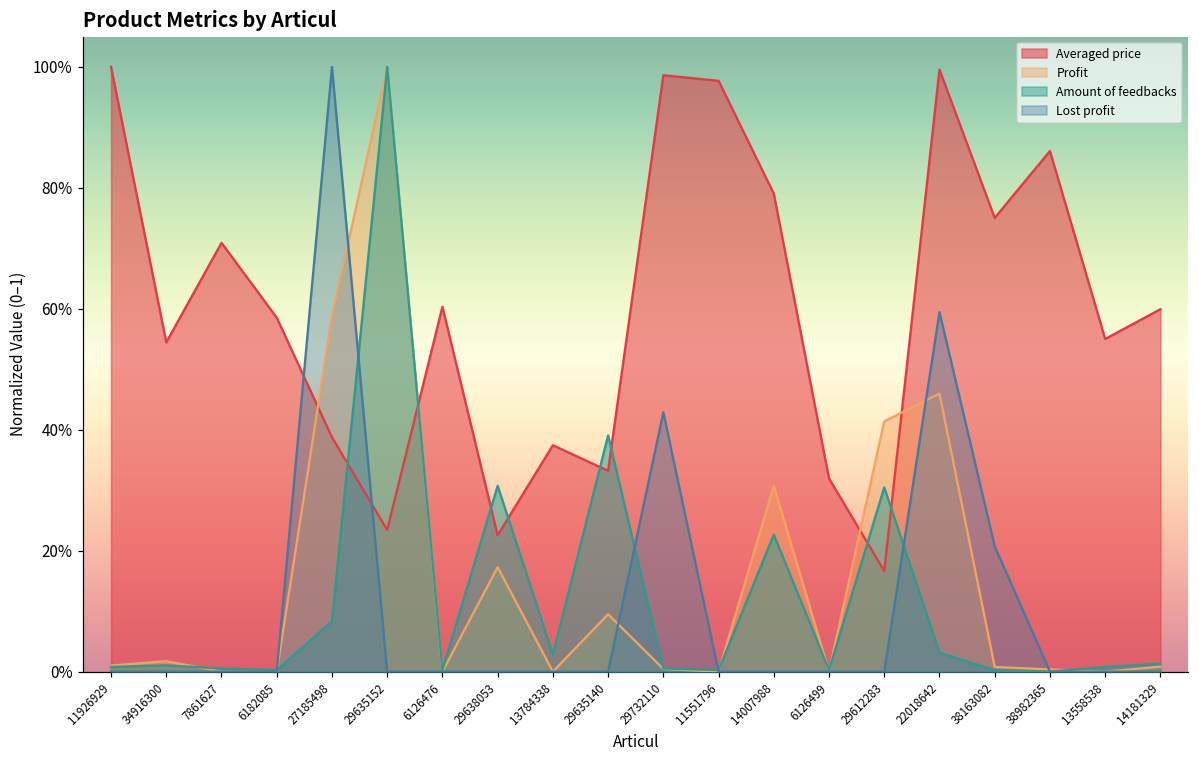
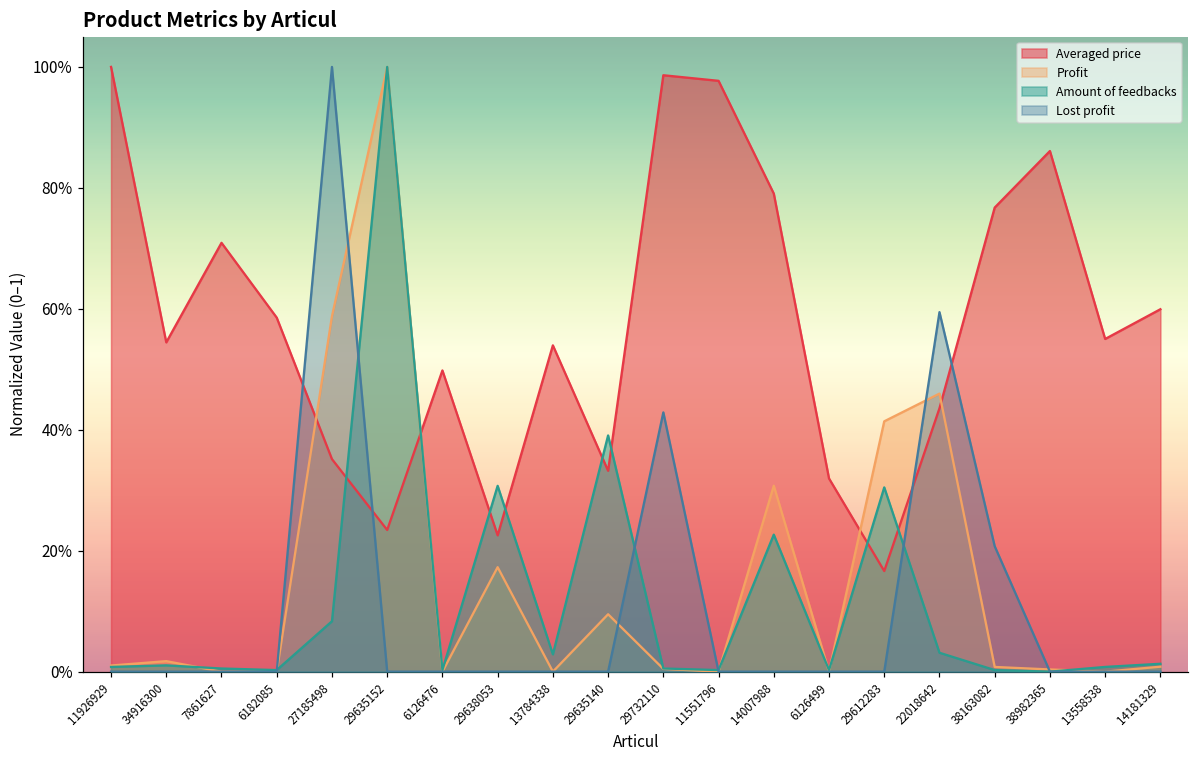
Averaged price, 27185498: 39% -> 35%
Averaged price, 6126476: 60% -> 50%
Averaged price, 13784338: 37% -> 54%
Averaged price, 22018642: 100% -> 44%
Averaged price, 38163082: 75% -> 77%
